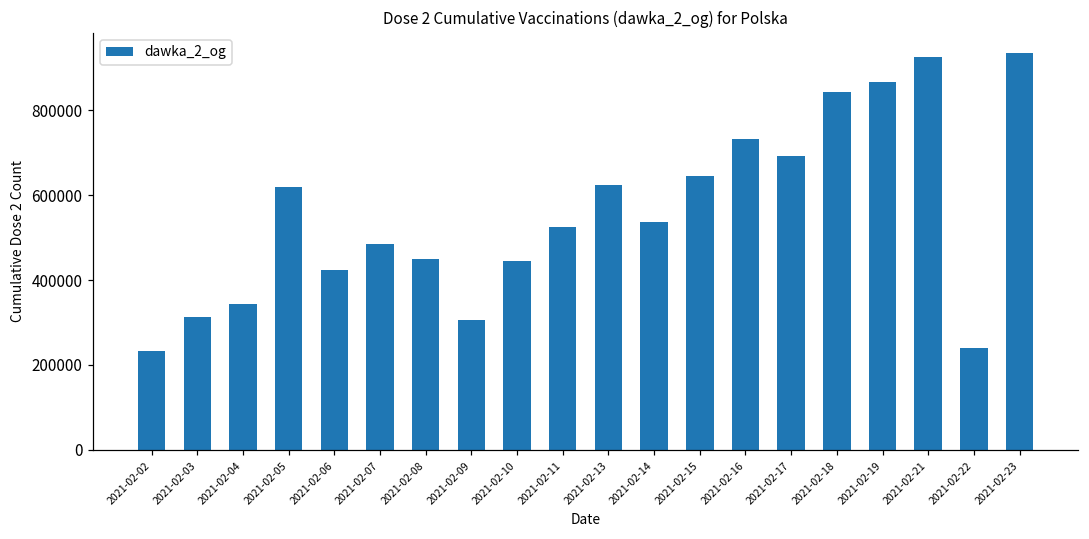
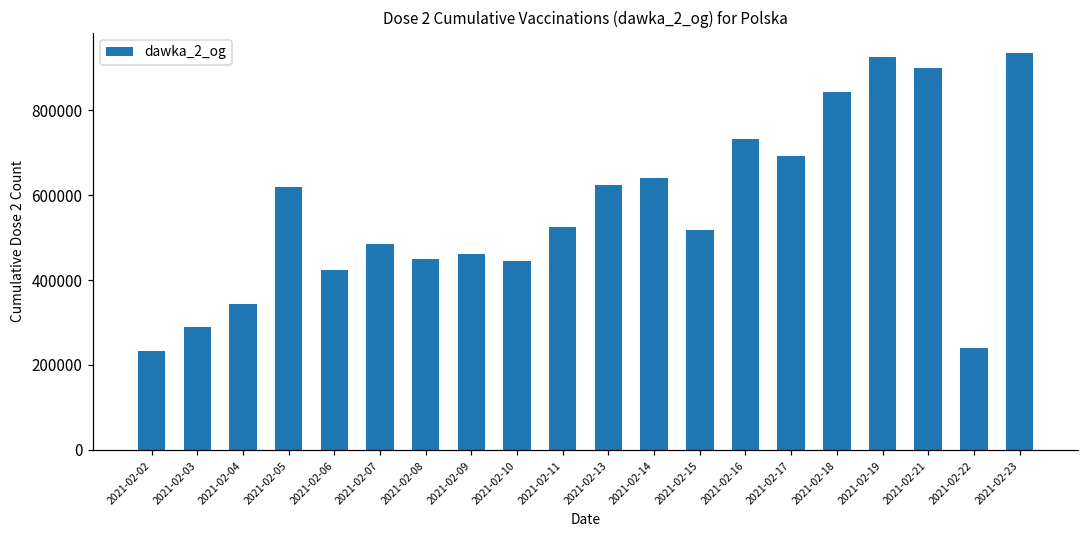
2021-02-03: 310000 -> 290000
2021-02-09: 310000 -> 460000
2021-02-14: 540000 -> 640000
2021-02-15: 650000 -> 520000
2021-02-19: 870000 -> 930000
2021-02-21: 930000 -> 900000
